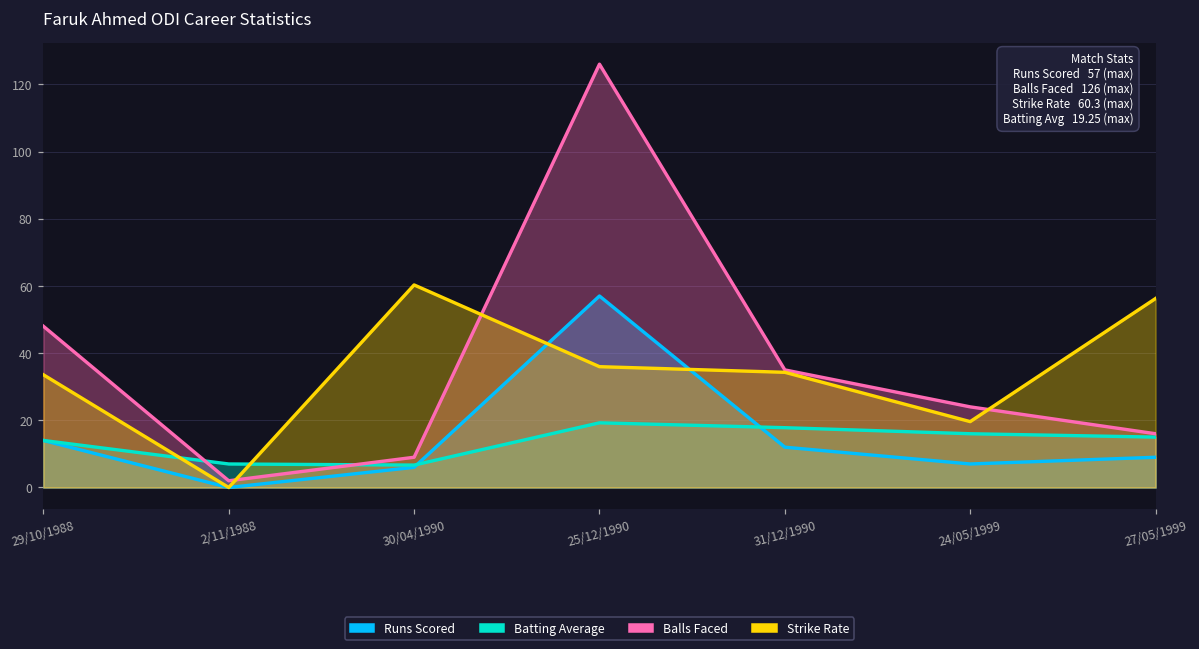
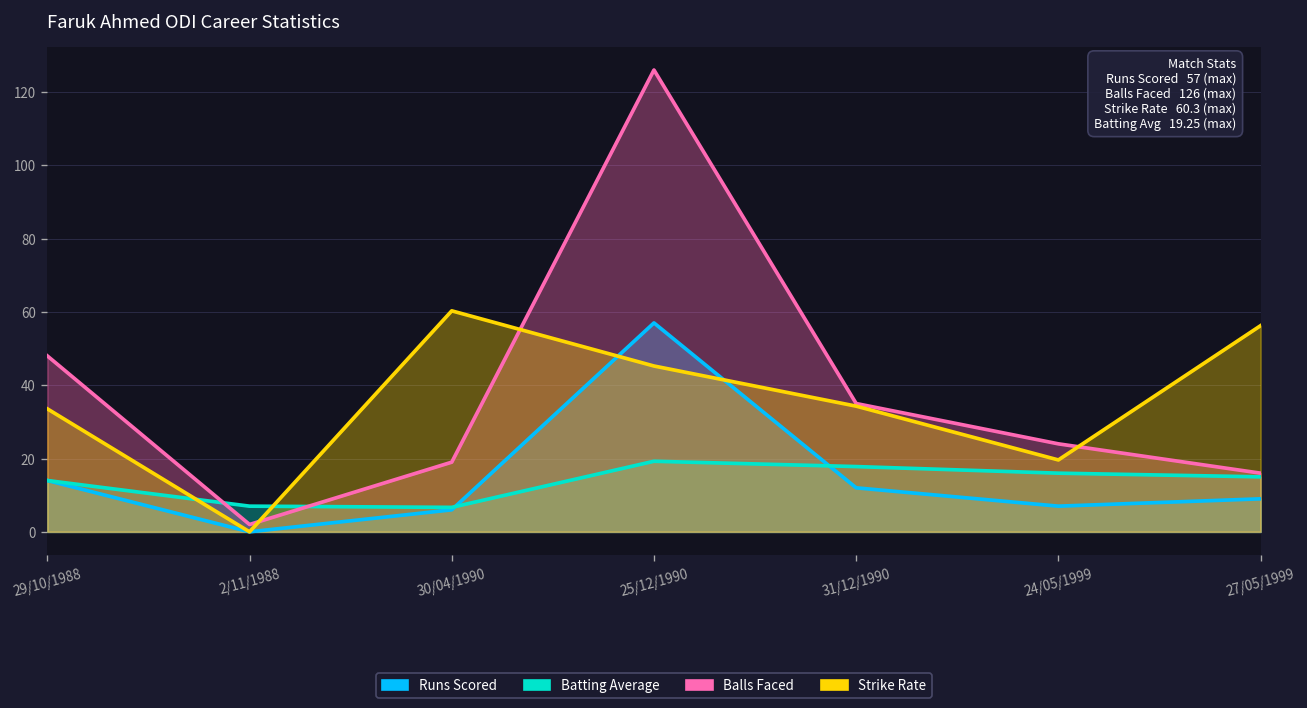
Balls Faced, 30/04/1990: 9 -> 19
Strike Rate, 25/12/1990: 36 -> 45
